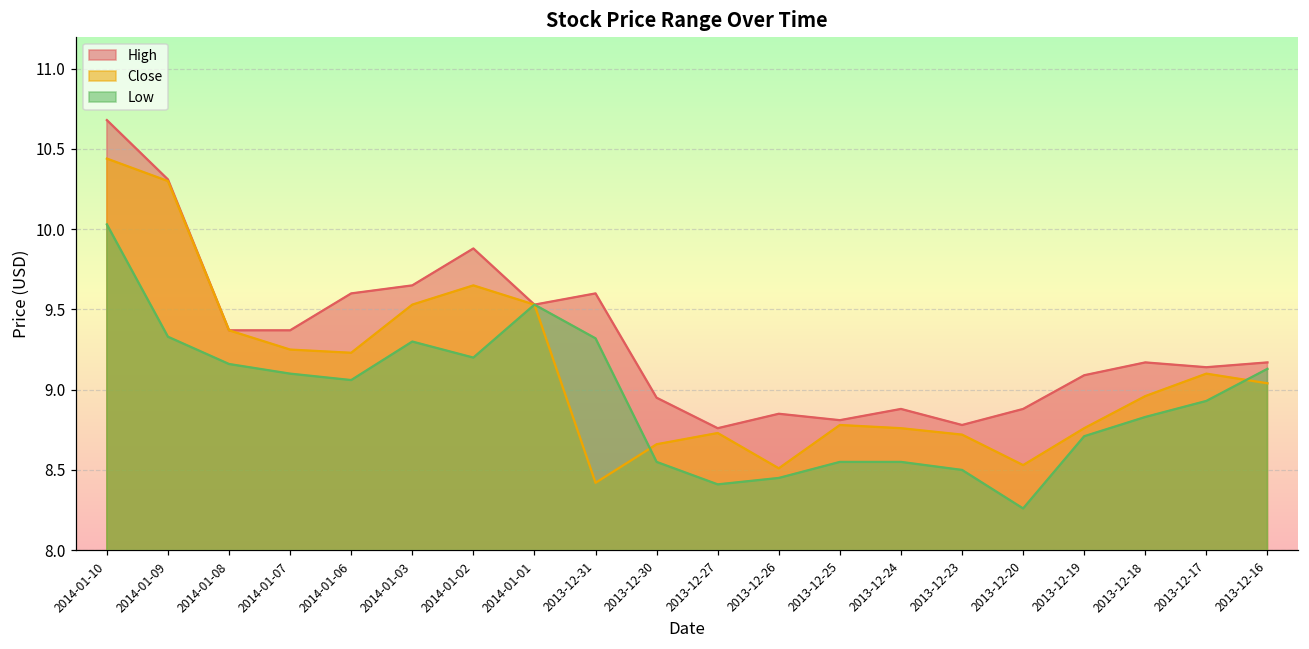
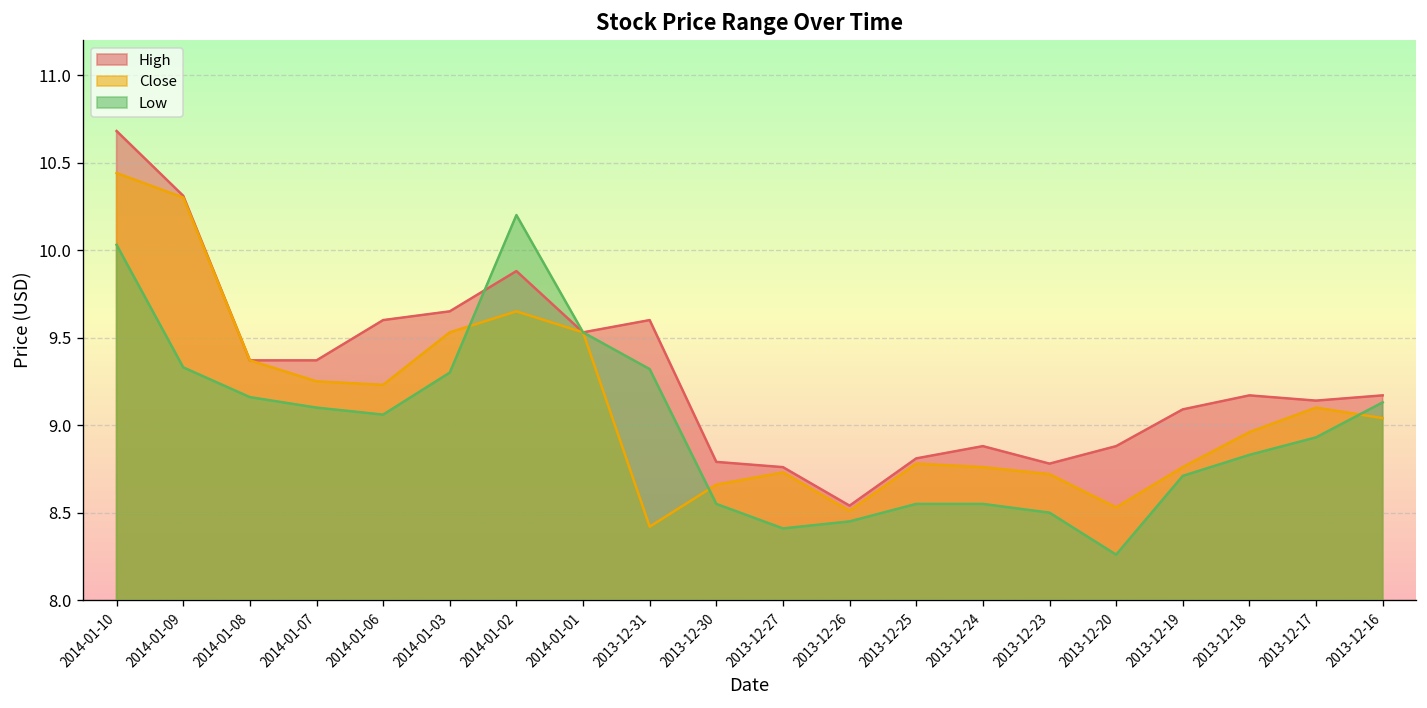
Low, 2014-01-02: 9.2 -> 10.2
High, 2013-12-30: 8.95 -> 8.79
High, 2013-12-26: 8.85 -> 8.54
